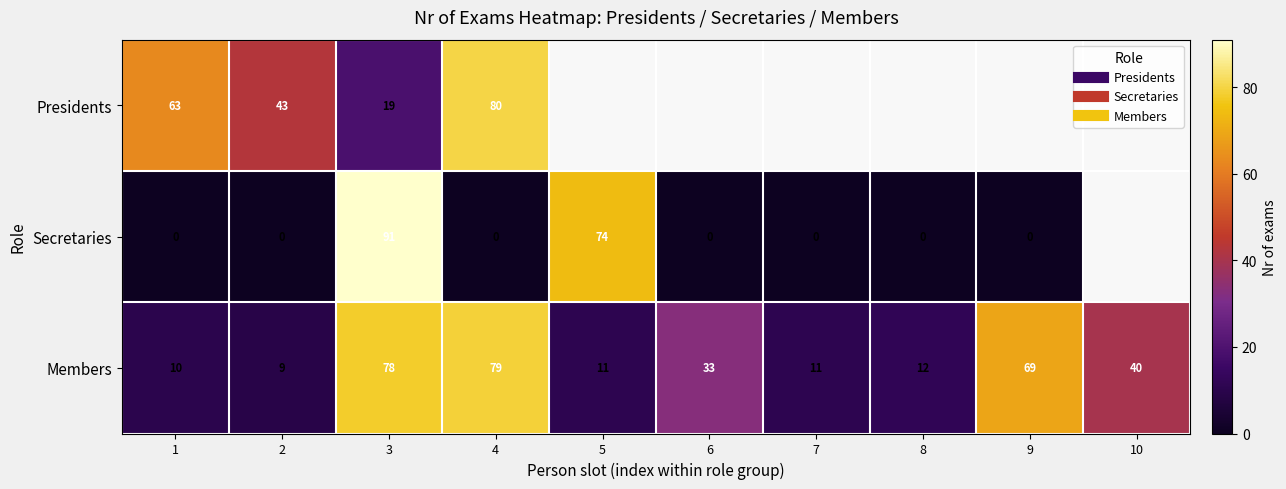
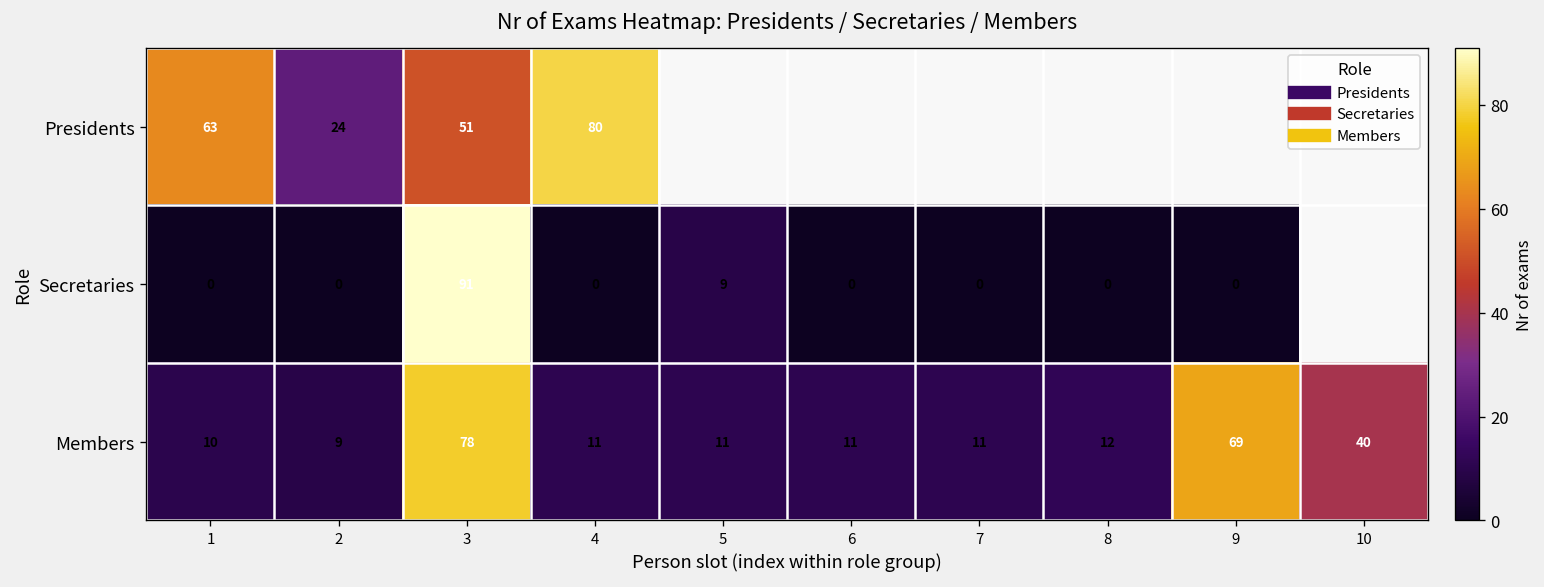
Presidents, 2: 43 -> 24
Presidents, 3: 19 -> 51
Secretaries, 5: 74 -> 9
Members, 4: 79 -> 11
Members, 6: 33 -> 11
